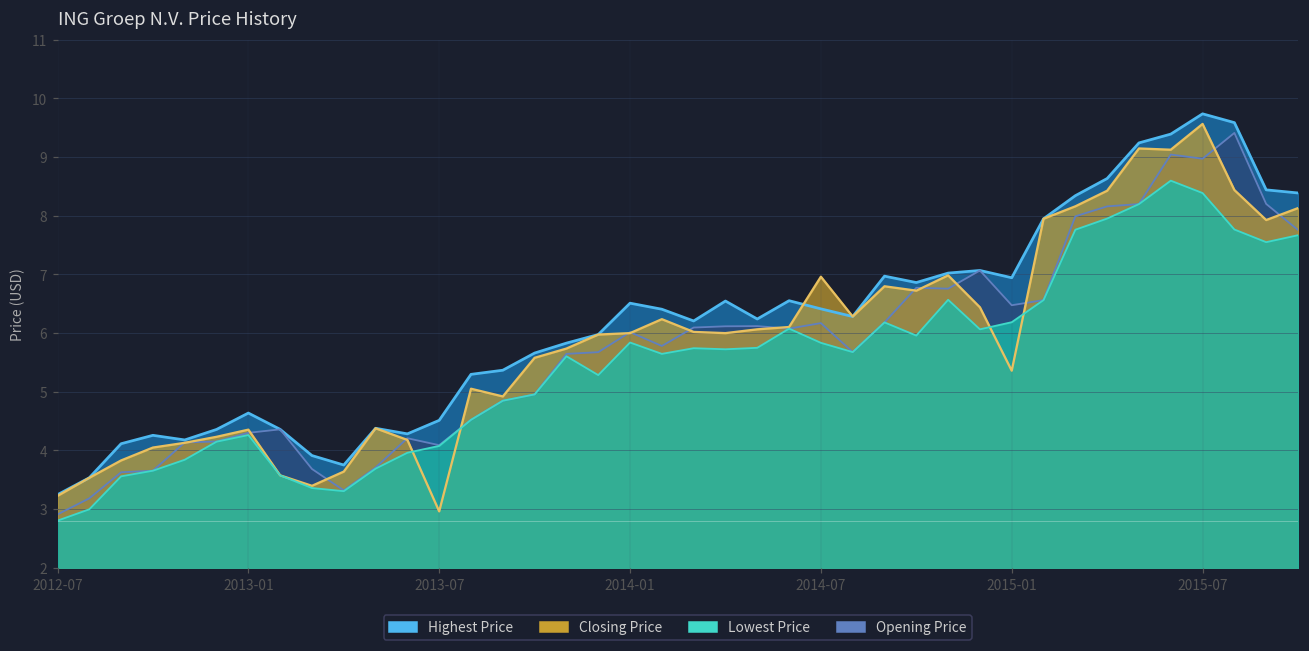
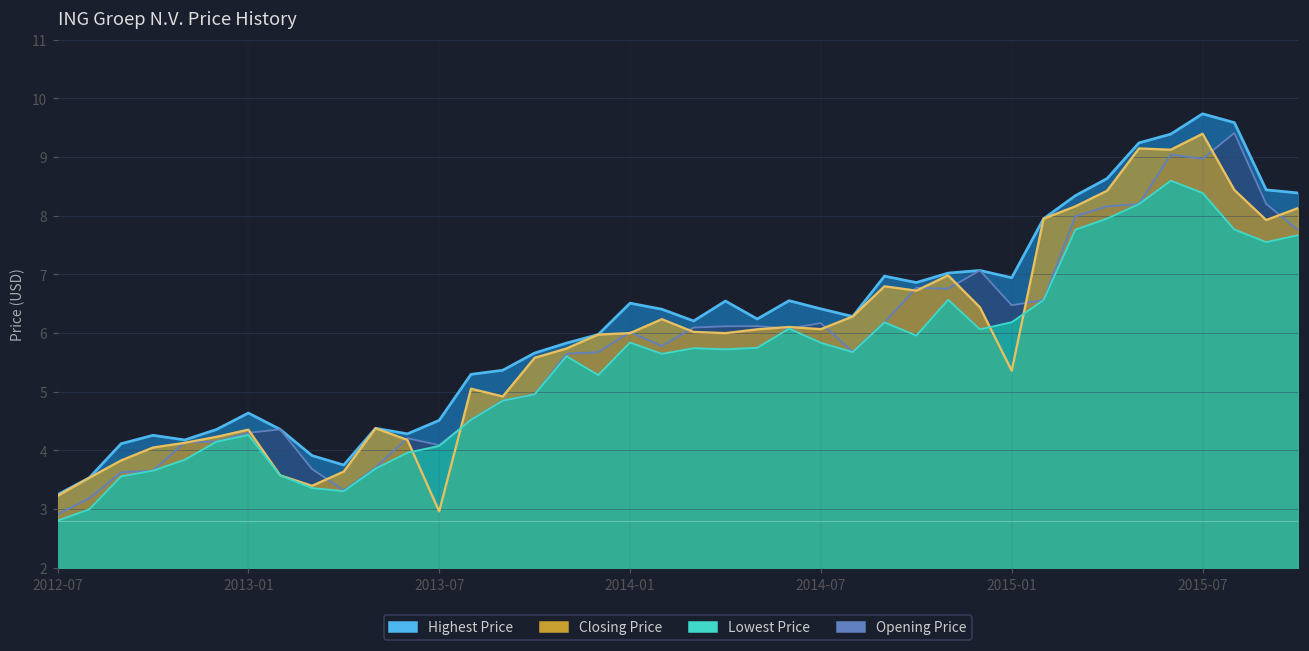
Closing Price, 2014-07: 7.0 -> 6.1
Closing Price, 2015-07: 9.6 -> 9.4
